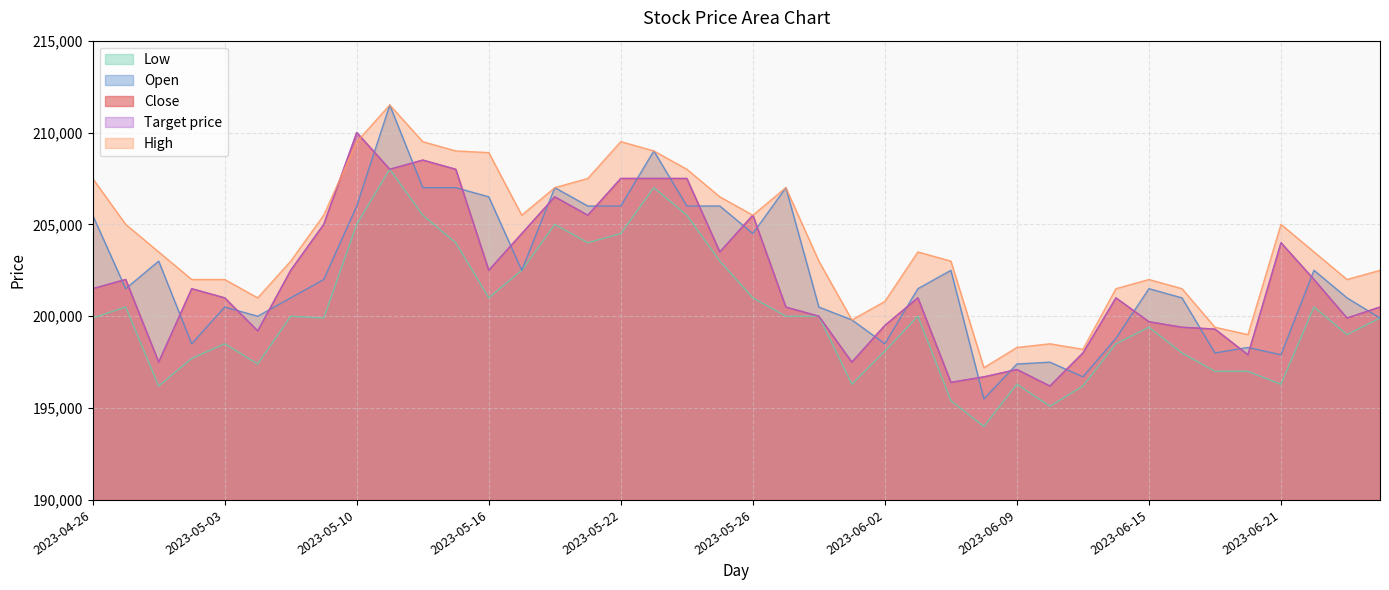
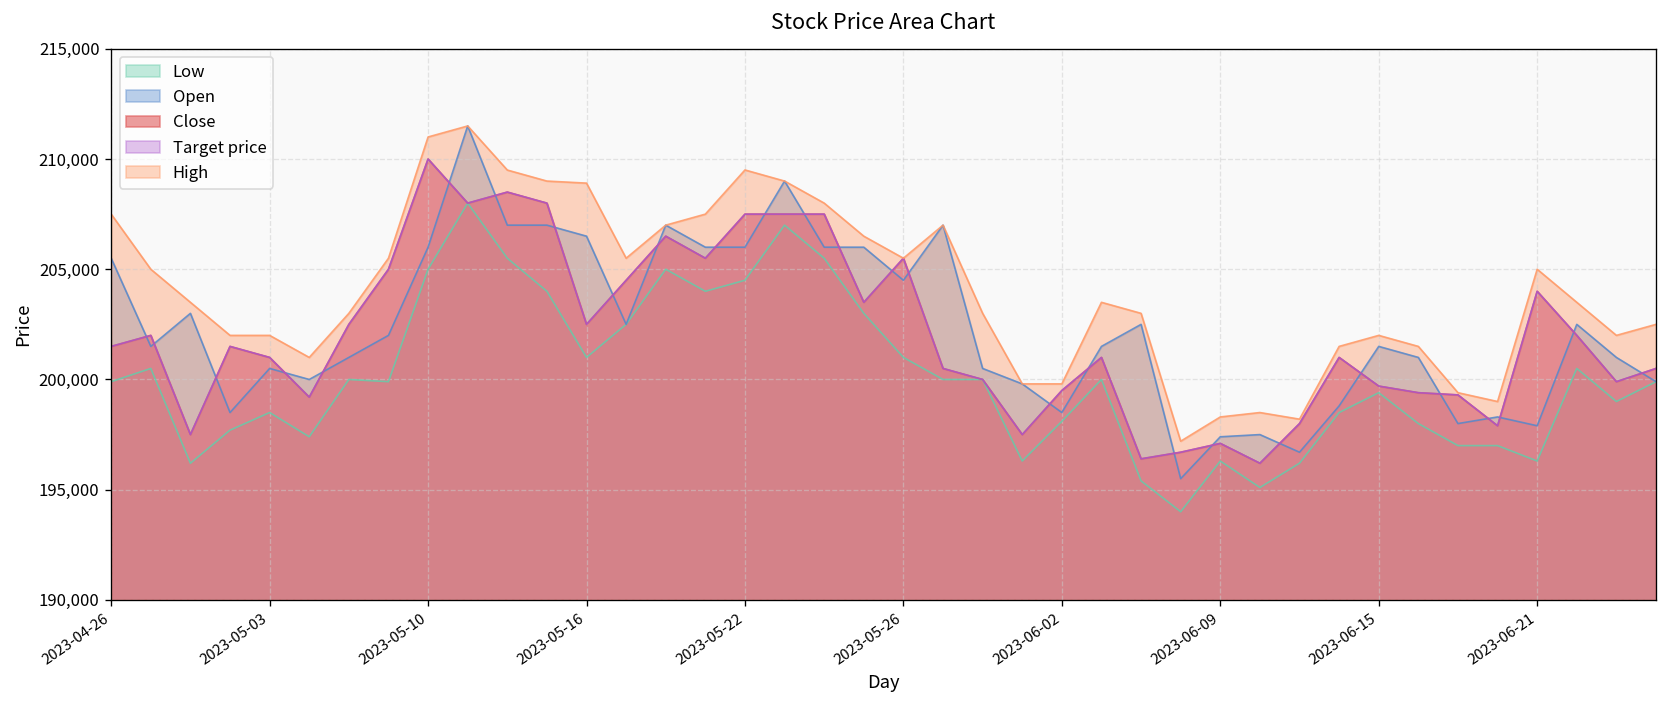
High, 2023-05-10: 209,500 -> 211,000
High, 2023-06-02: 200,800 -> 199,800
